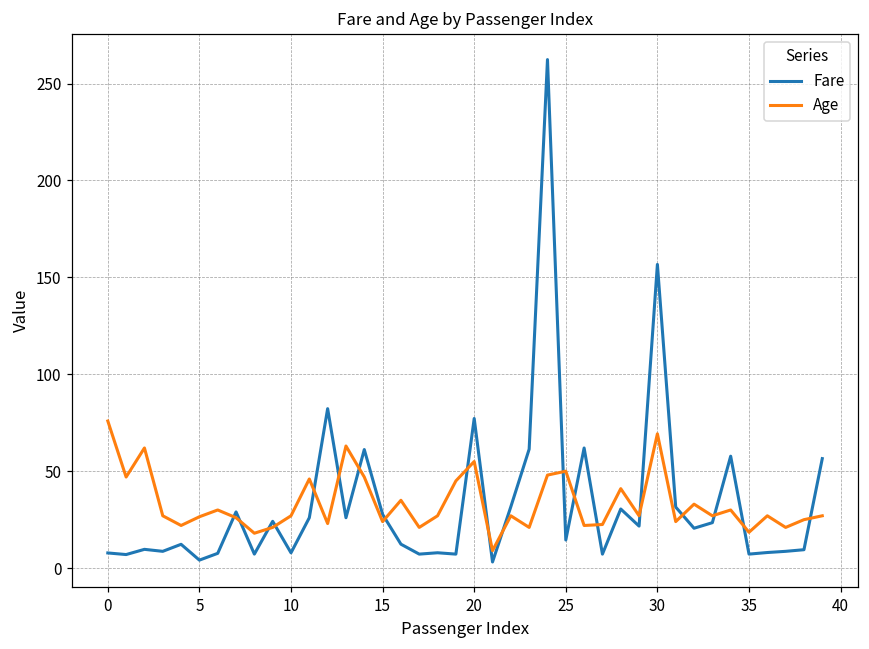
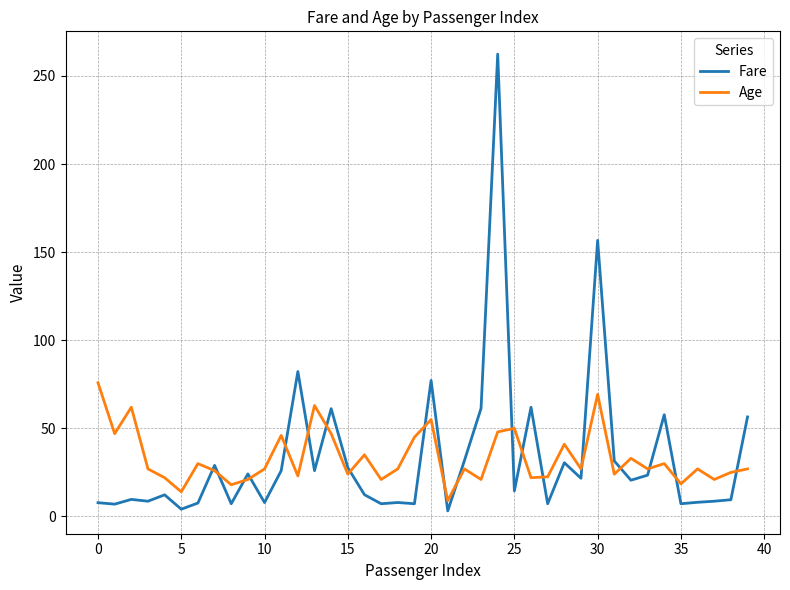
Age, 5: 27 -> 14
